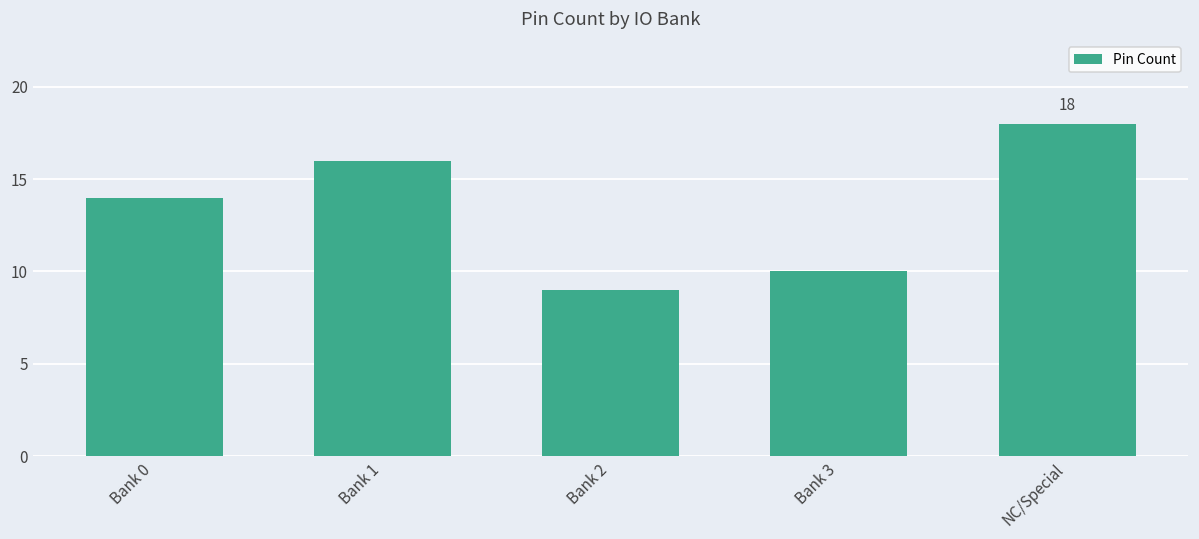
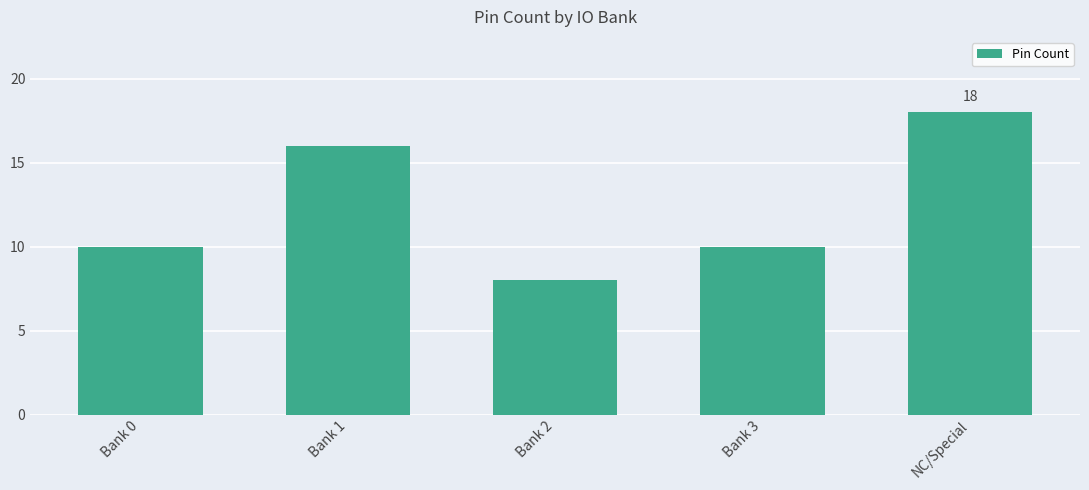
Bank 0: 14 -> 10
Bank 2: 9 -> 8
